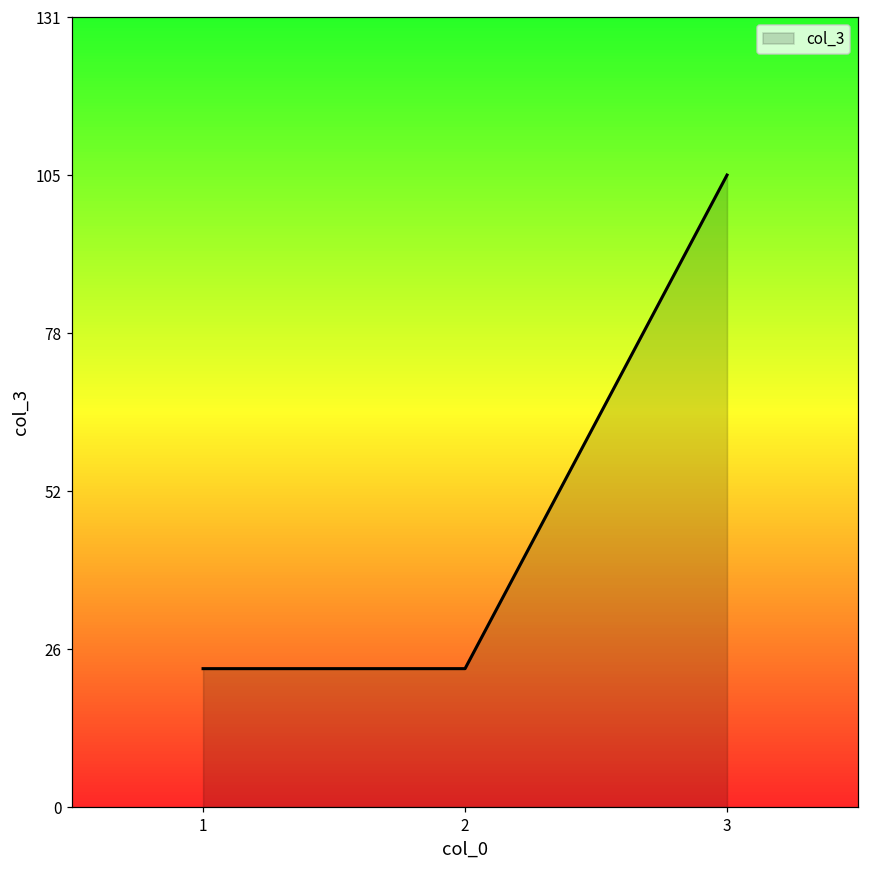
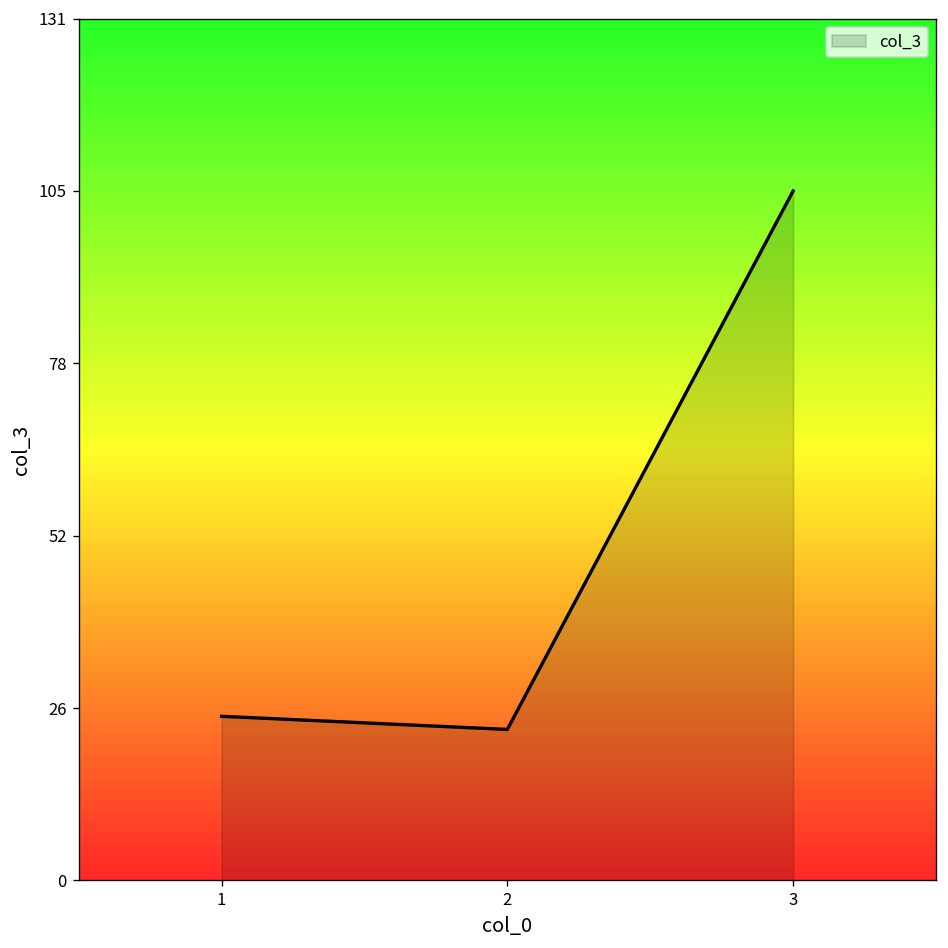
1: 23 -> 25
